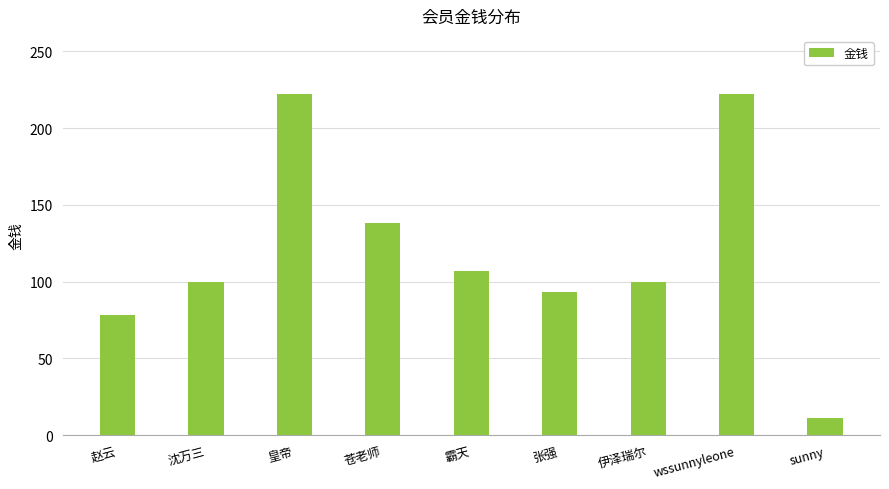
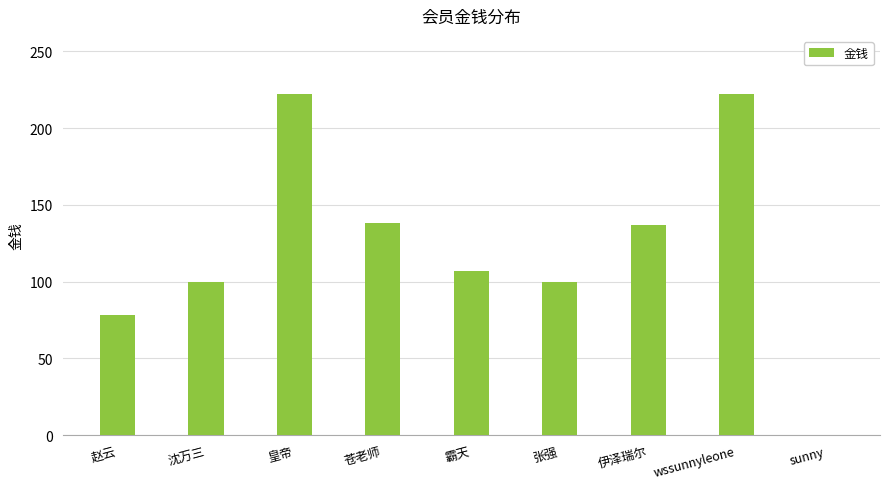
张强: 93 -> 100
伊泽瑞尔: 100 -> 137
sunny: 11 -> 0
